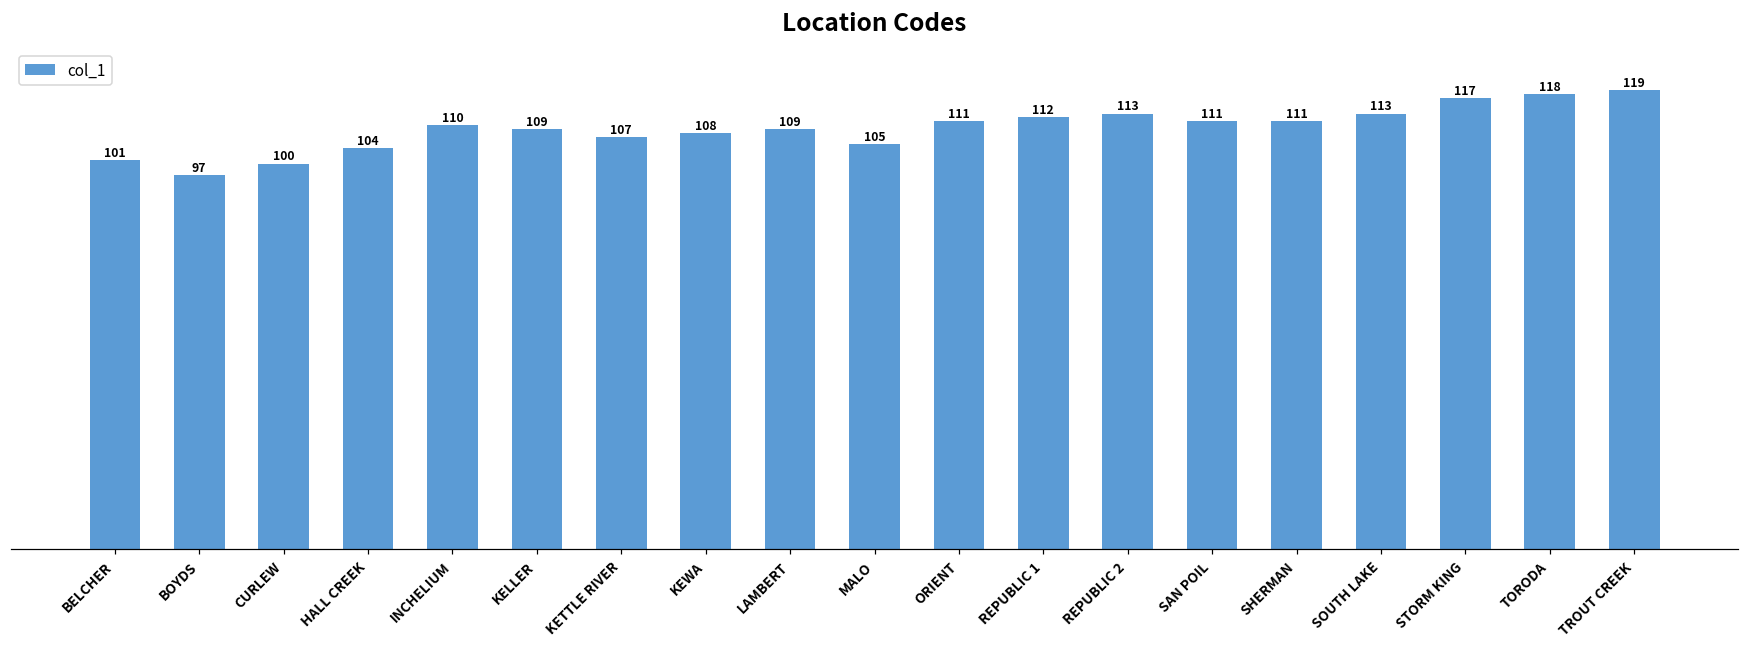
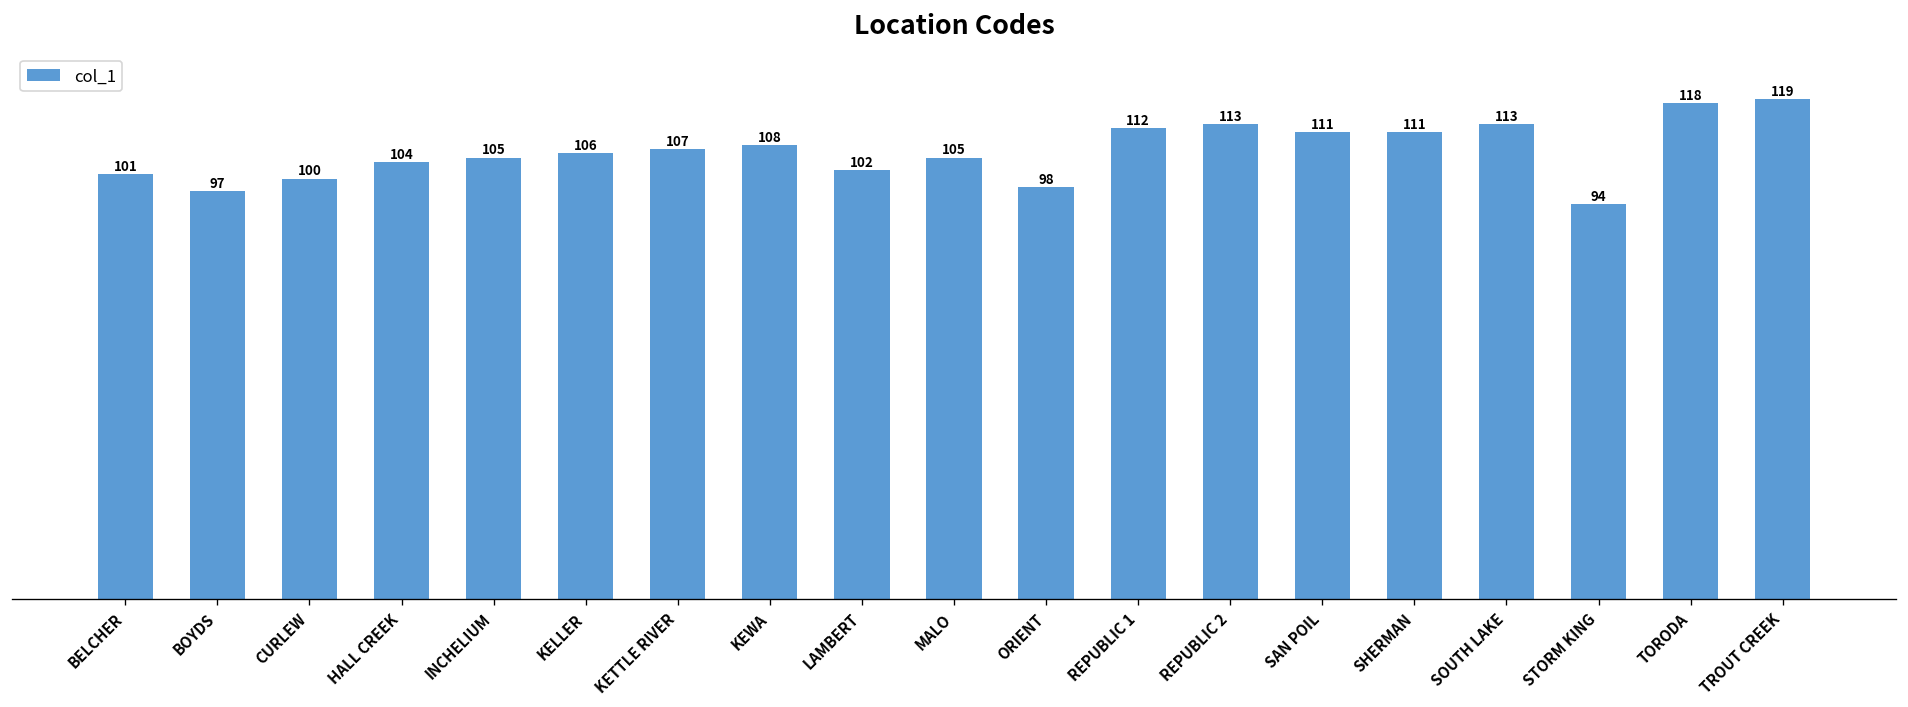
INCHELIUM: 110 -> 105
KELLER: 109 -> 106
LAMBERT: 109 -> 102
ORIENT: 111 -> 98
STORM KING: 117 -> 94
